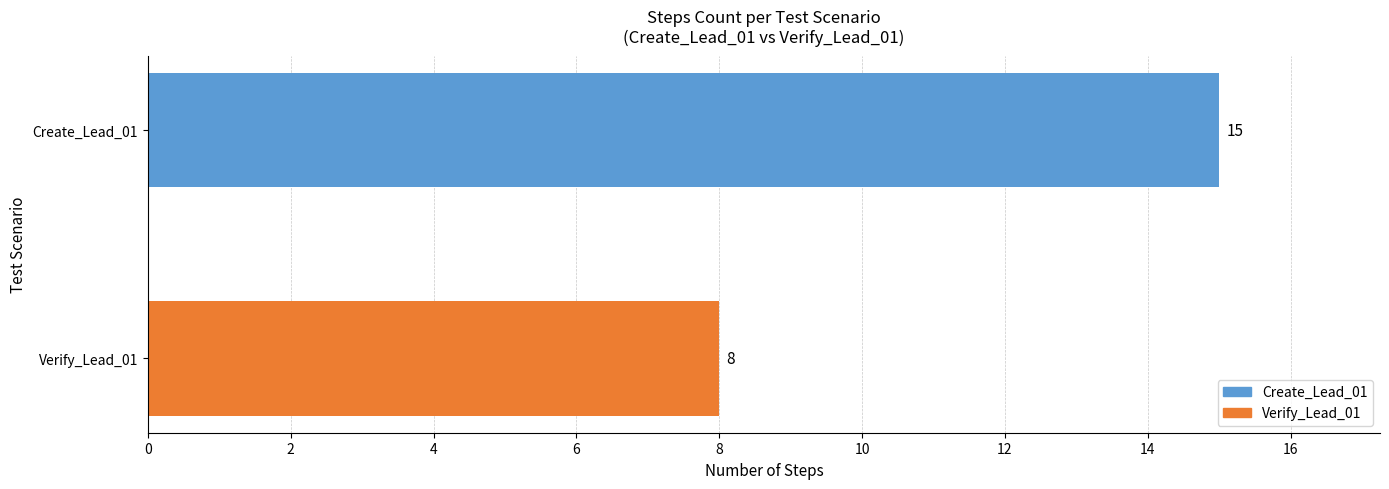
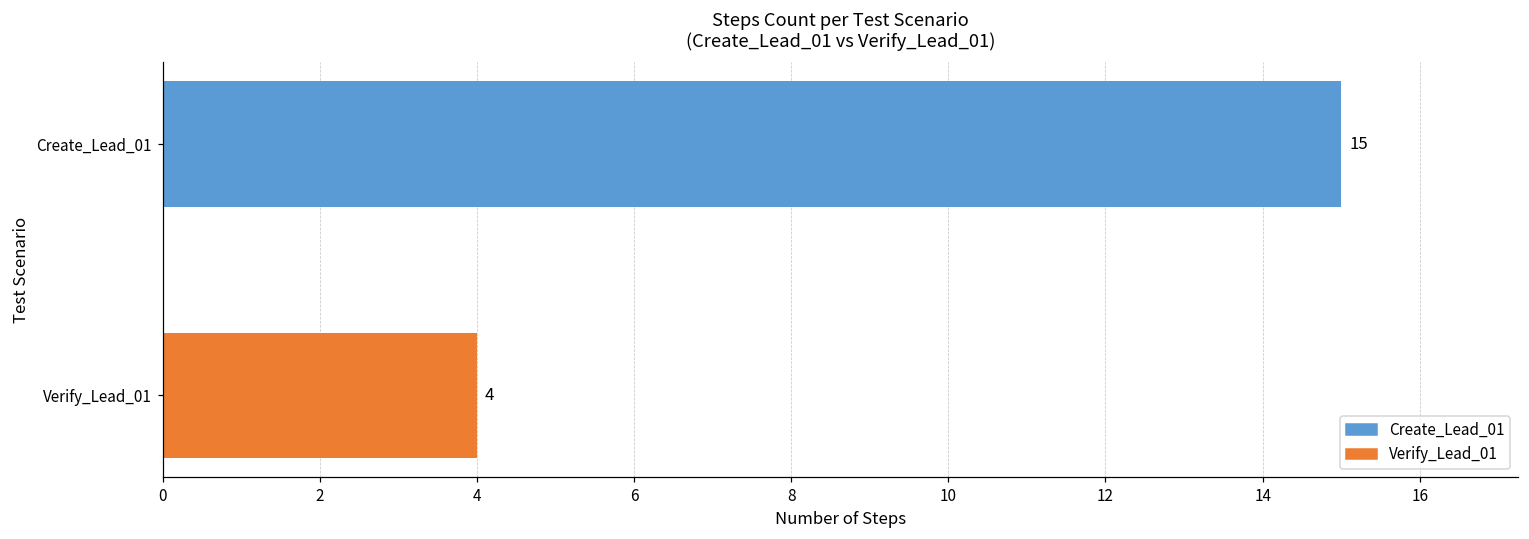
Verify_Lead_01: 8 -> 4
